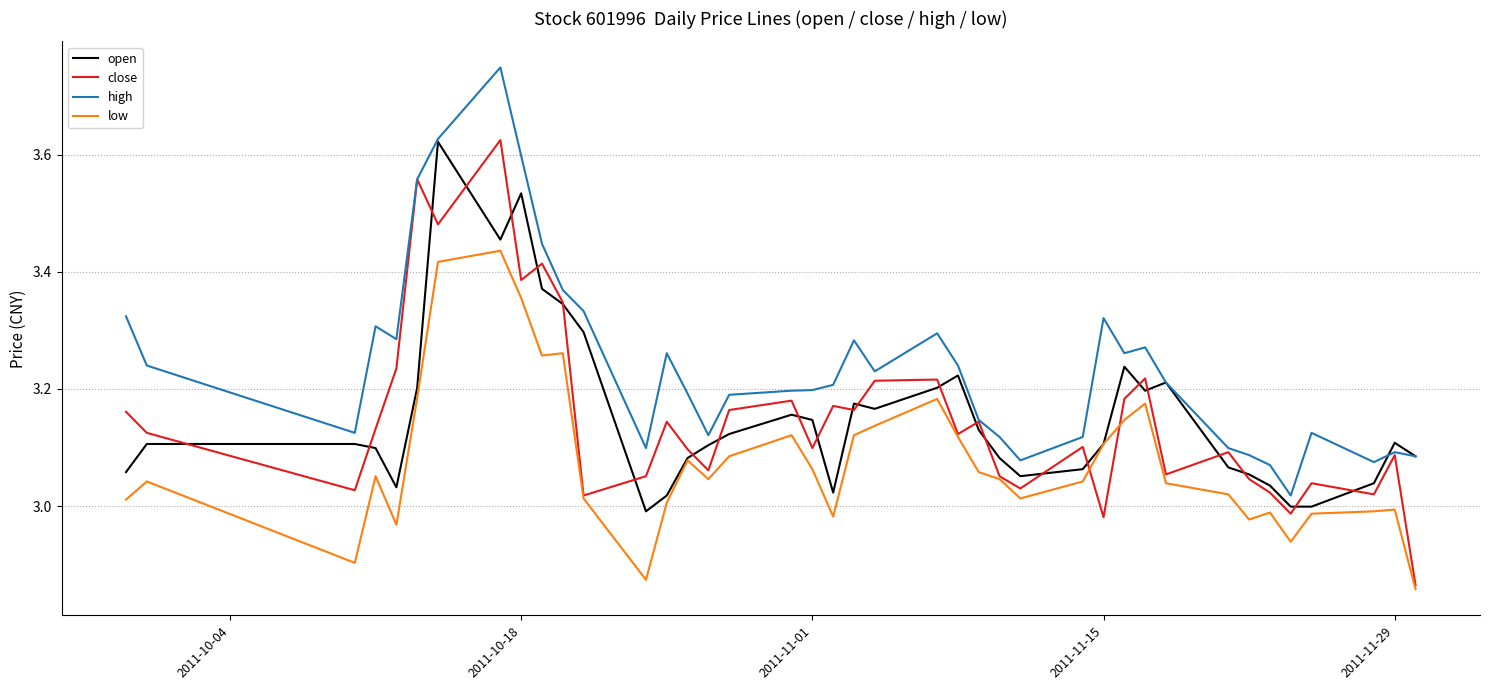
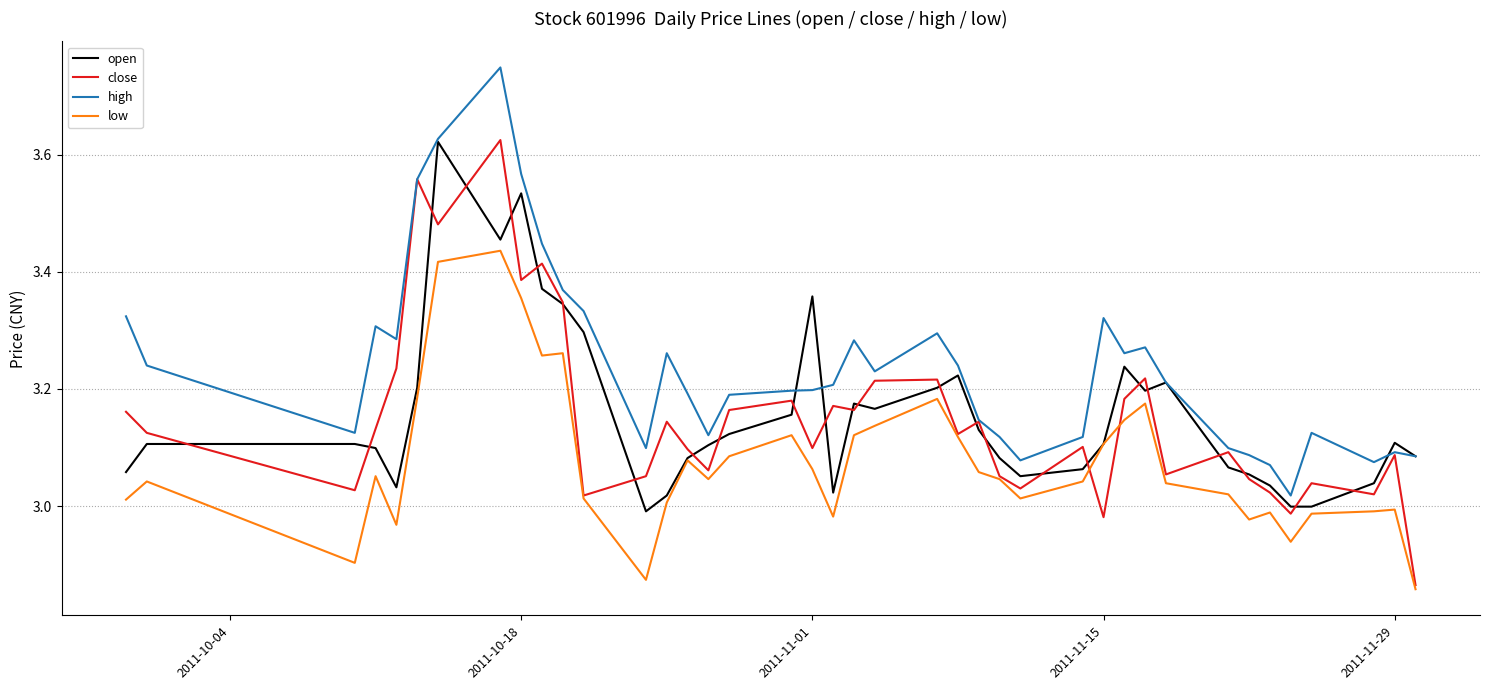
high, 2011-10-18: 3.60 -> 3.57
open, 2011-11-01: 3.15 -> 3.36
